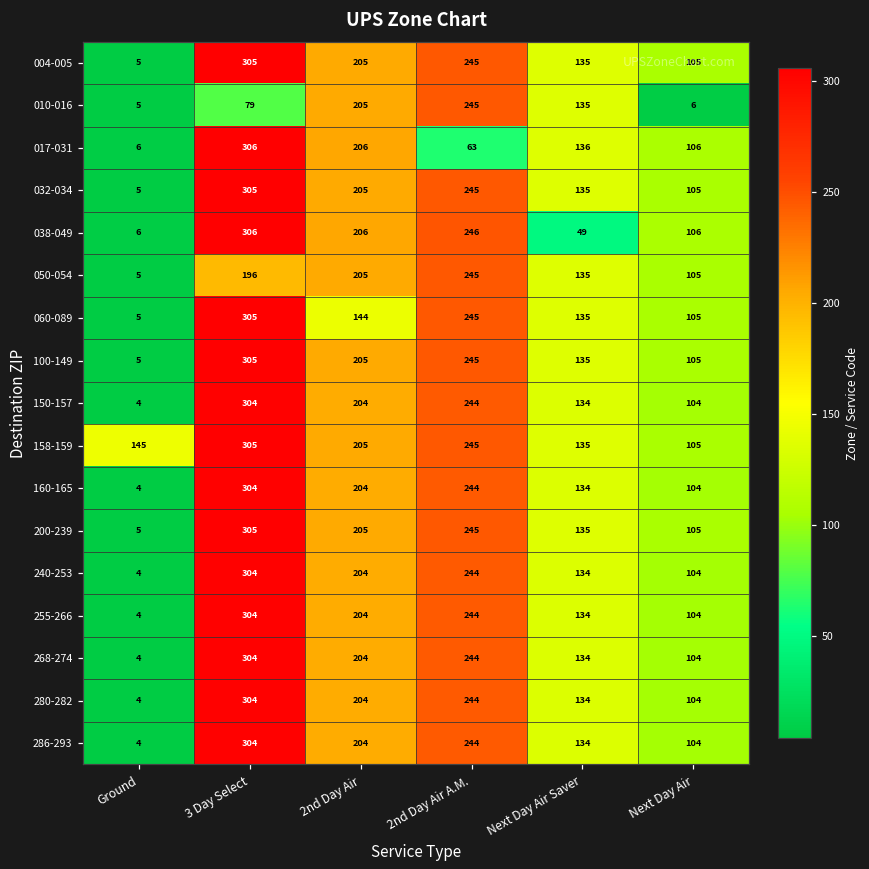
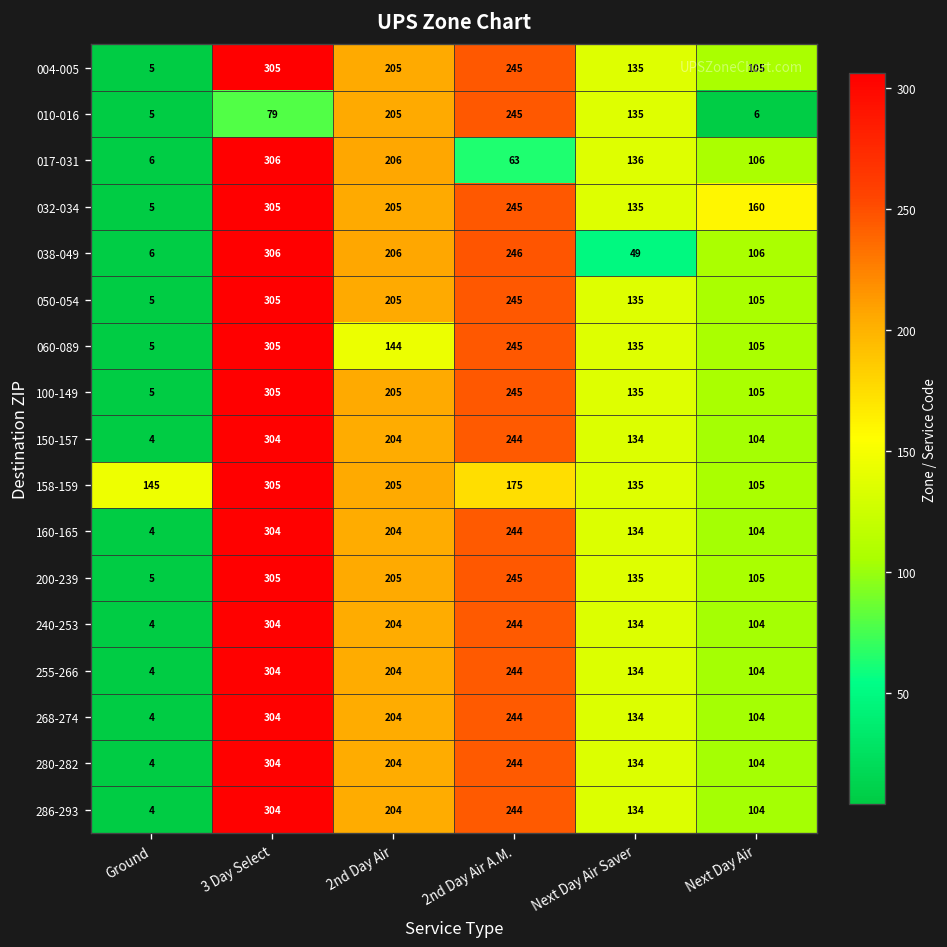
032-034, Next Day Air: 105 -> 160
050-054, 3 Day Select: 196 -> 305
158-159, 2nd Day Air A.M.: 245 -> 175
